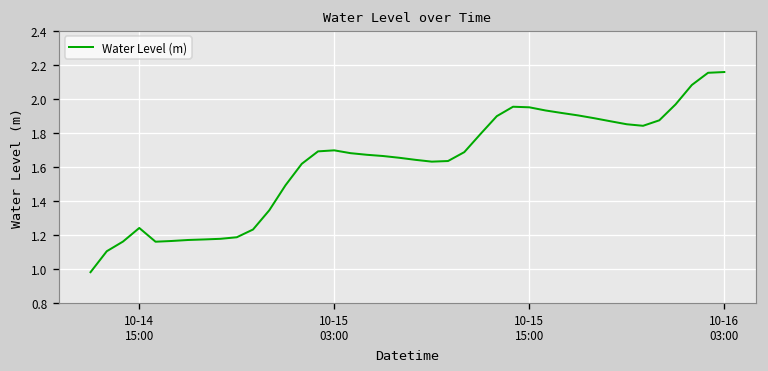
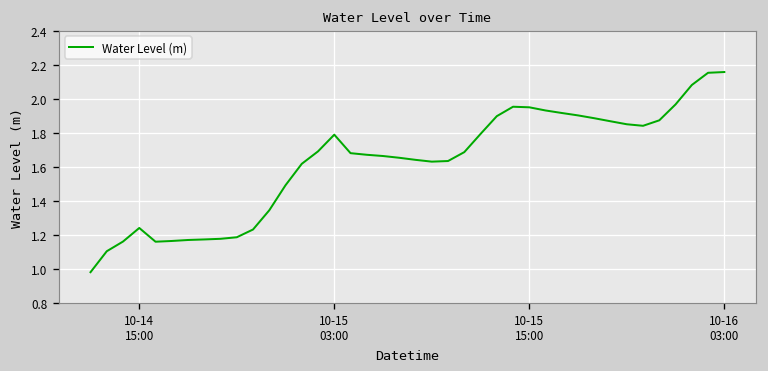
10-15 03:00: 1.70 -> 1.79
